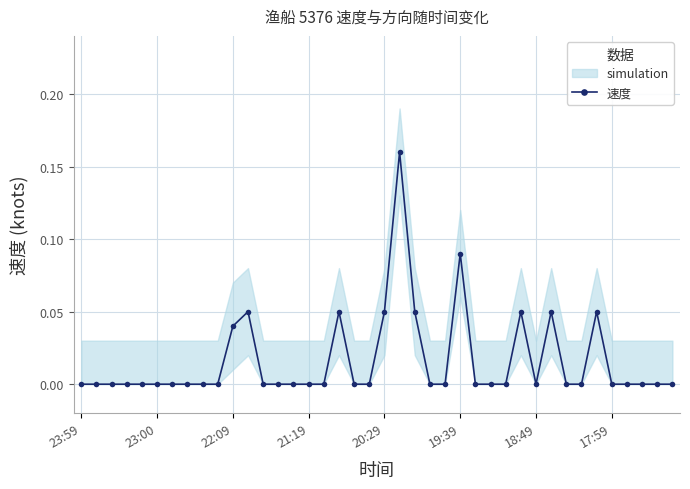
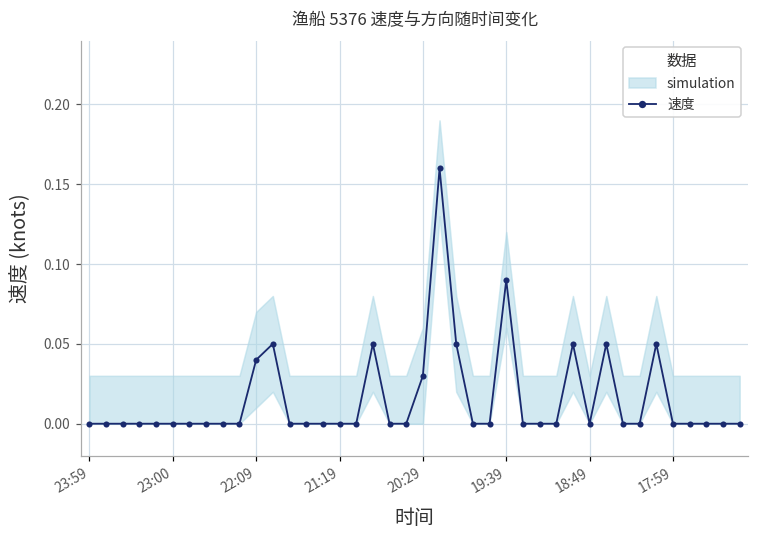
速度, 20:29: 0.05 -> 0.03
